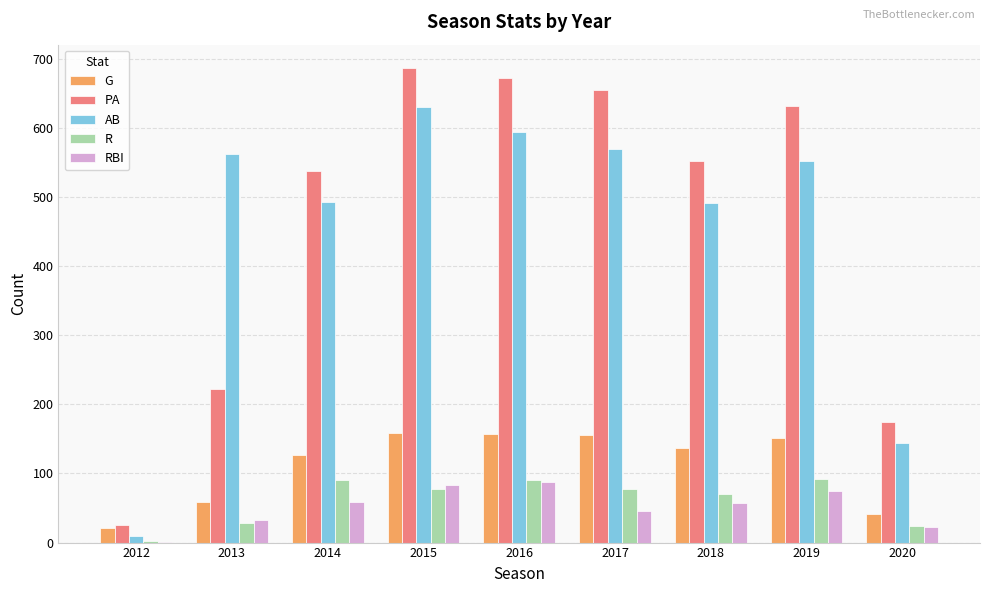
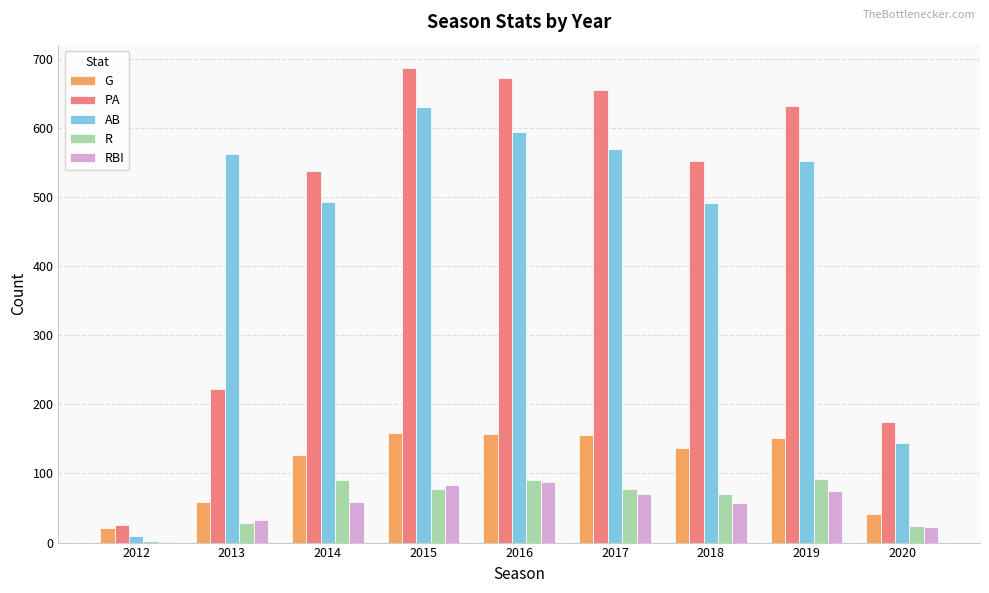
RBI, 2017: 50 -> 70
